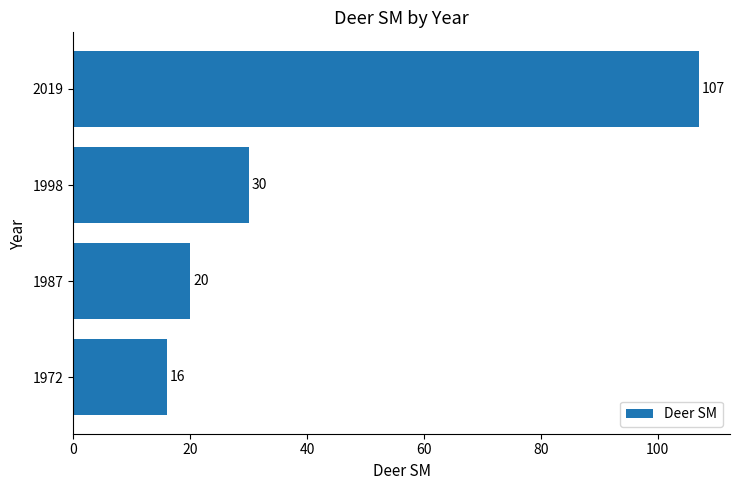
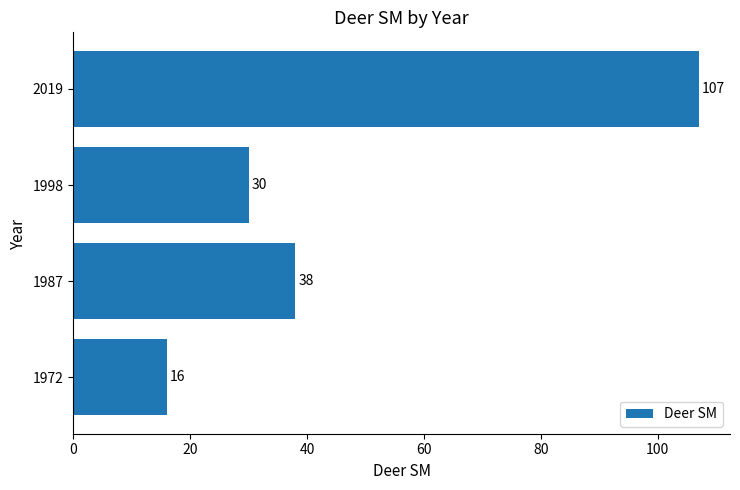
1987: 20 -> 38
